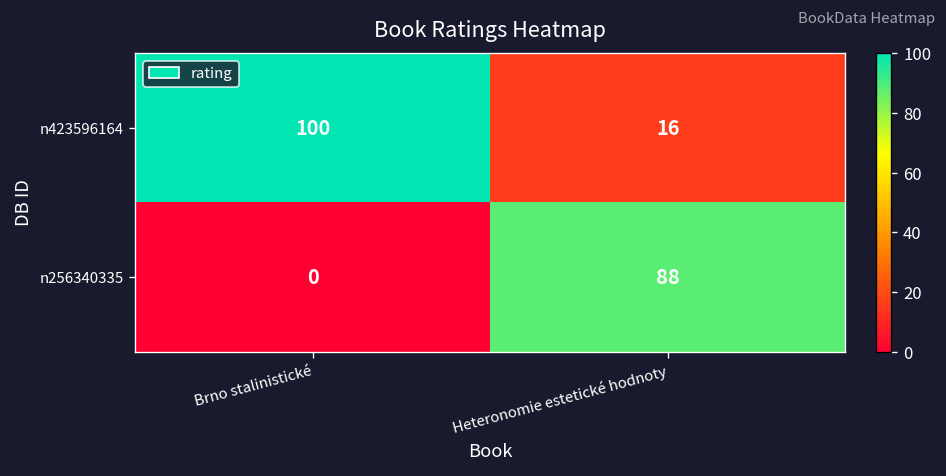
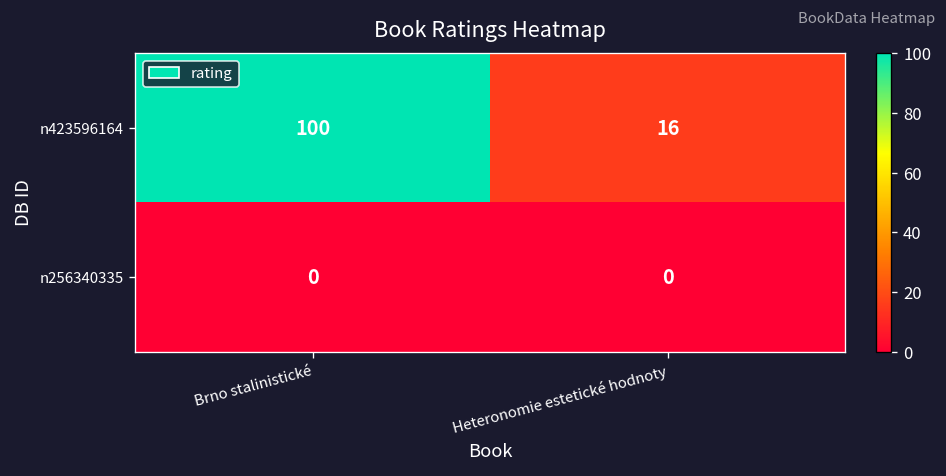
n256340335, Heteronomie estetické hodnoty: 88 -> 0
